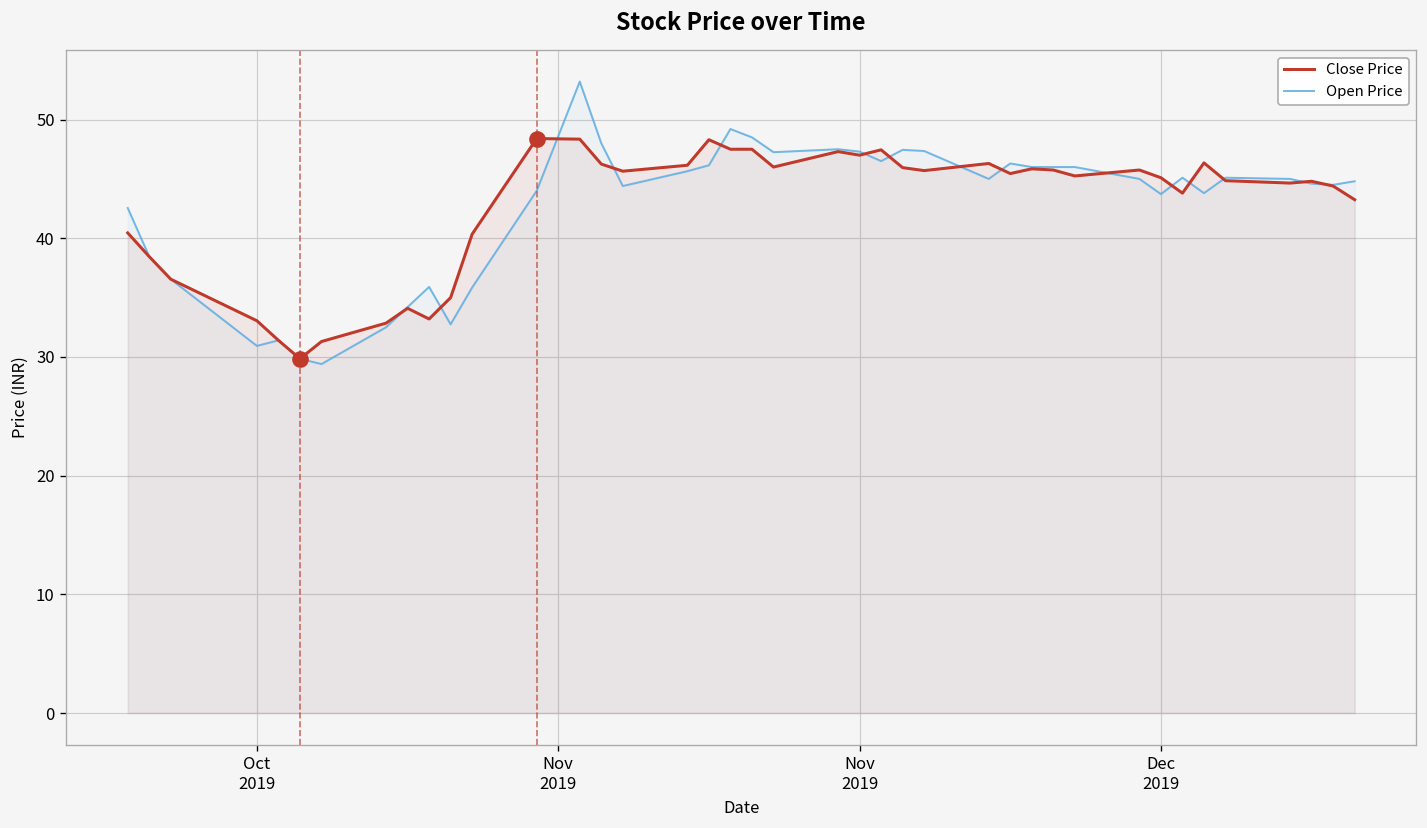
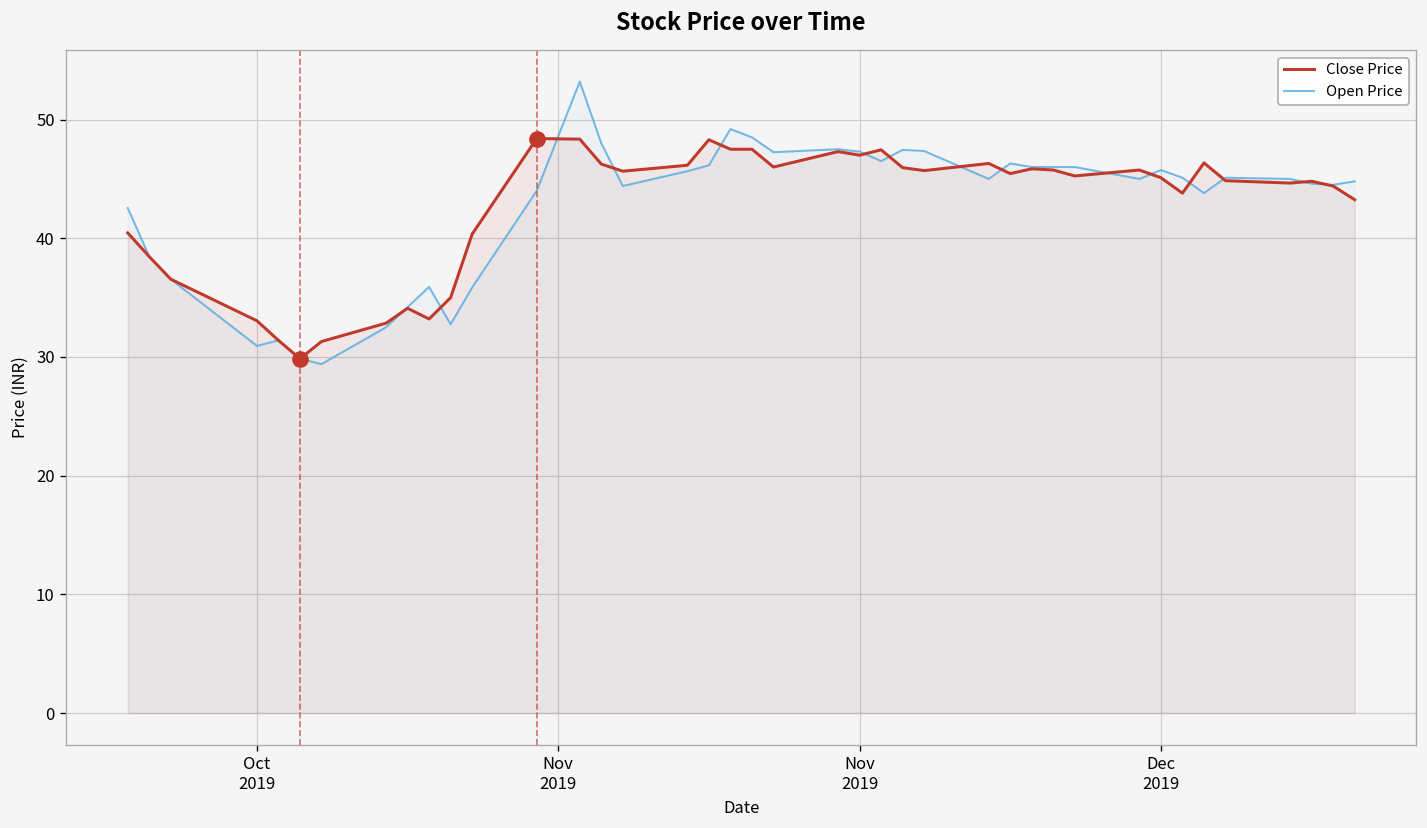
Open Price, Dec 2019: 44 -> 46
